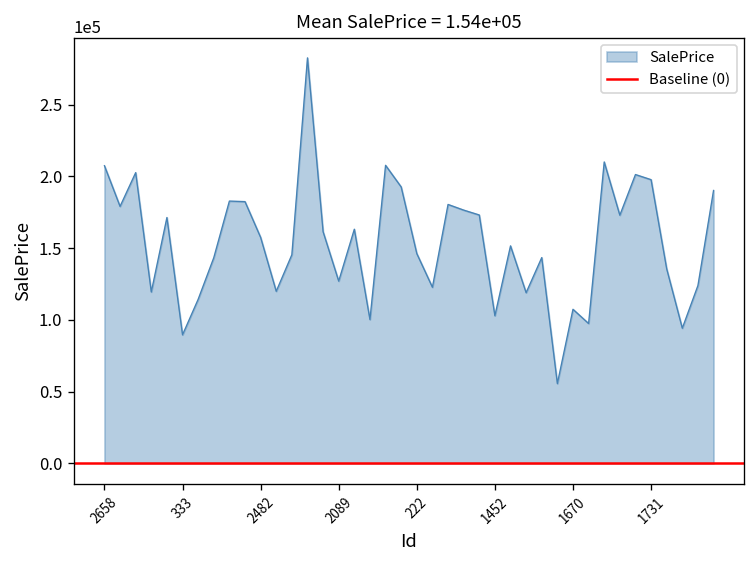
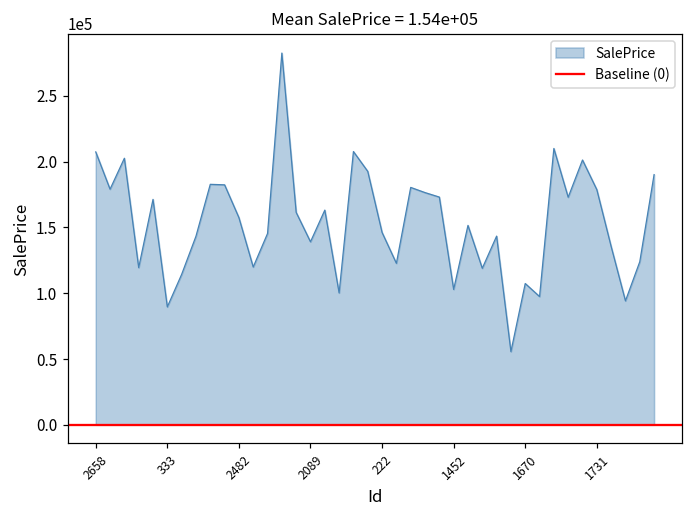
2089: 127000 -> 139000
1731: 198000 -> 179000
